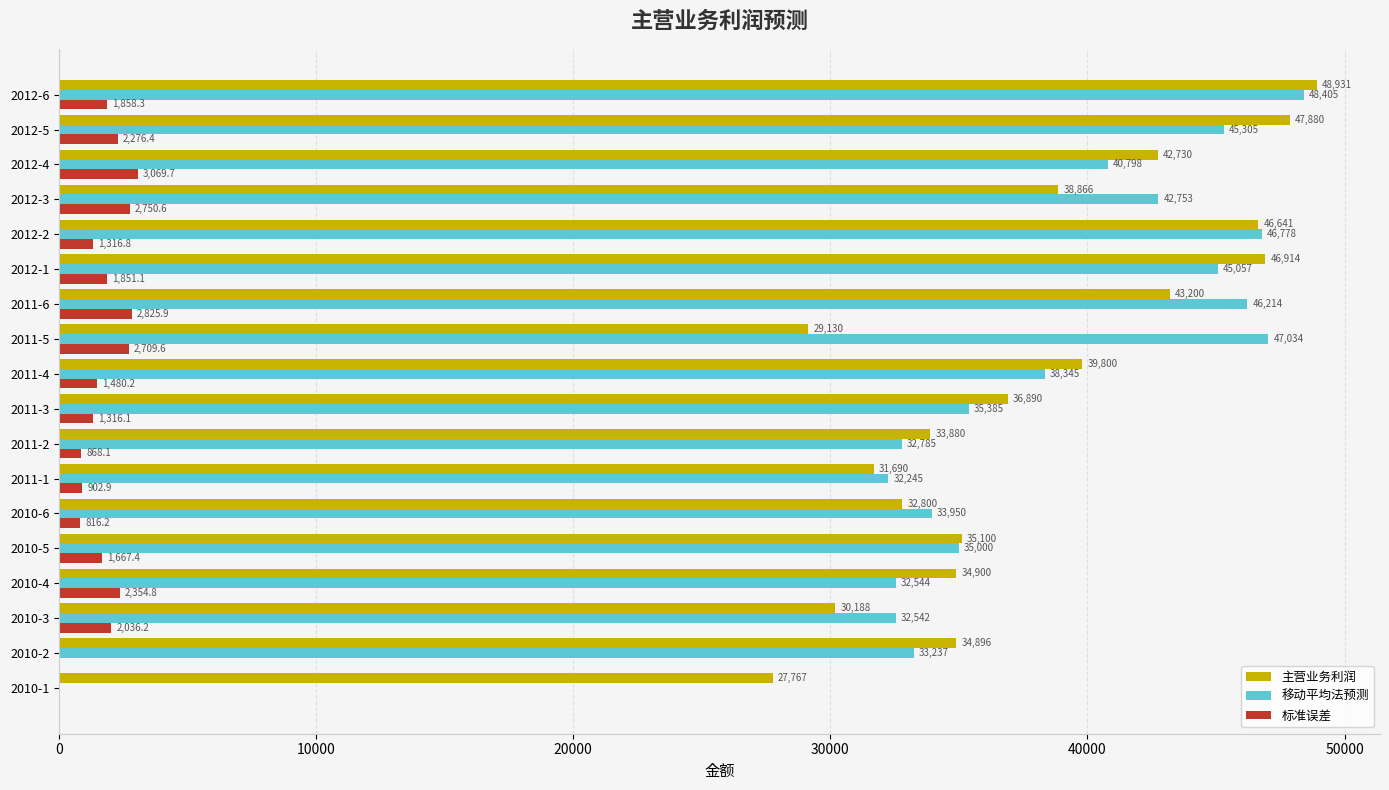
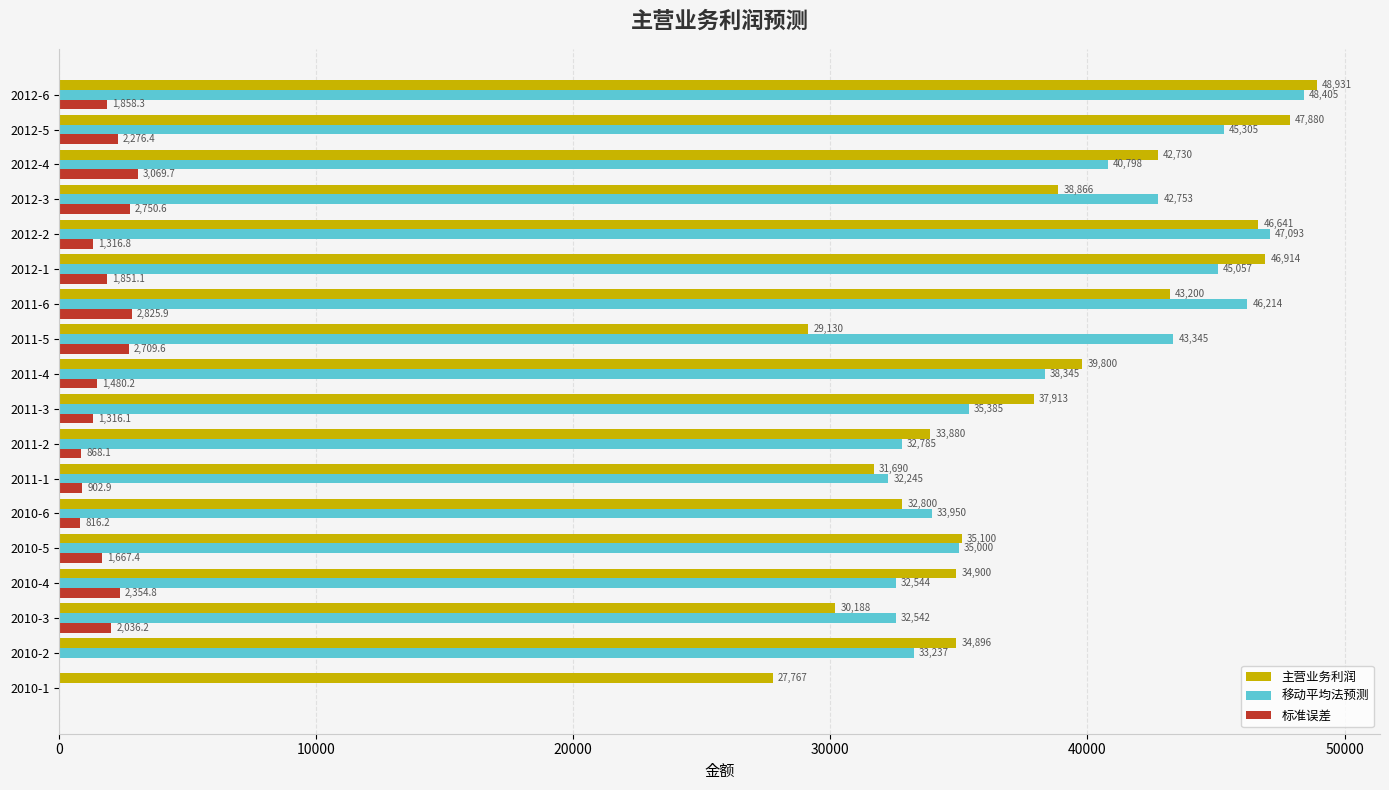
移动平均法预测, 2012-2: 46,778 -> 47,093
移动平均法预测, 2011-5: 47,034 -> 43,345
主营业务利润, 2011-3: 36,890 -> 37,913
